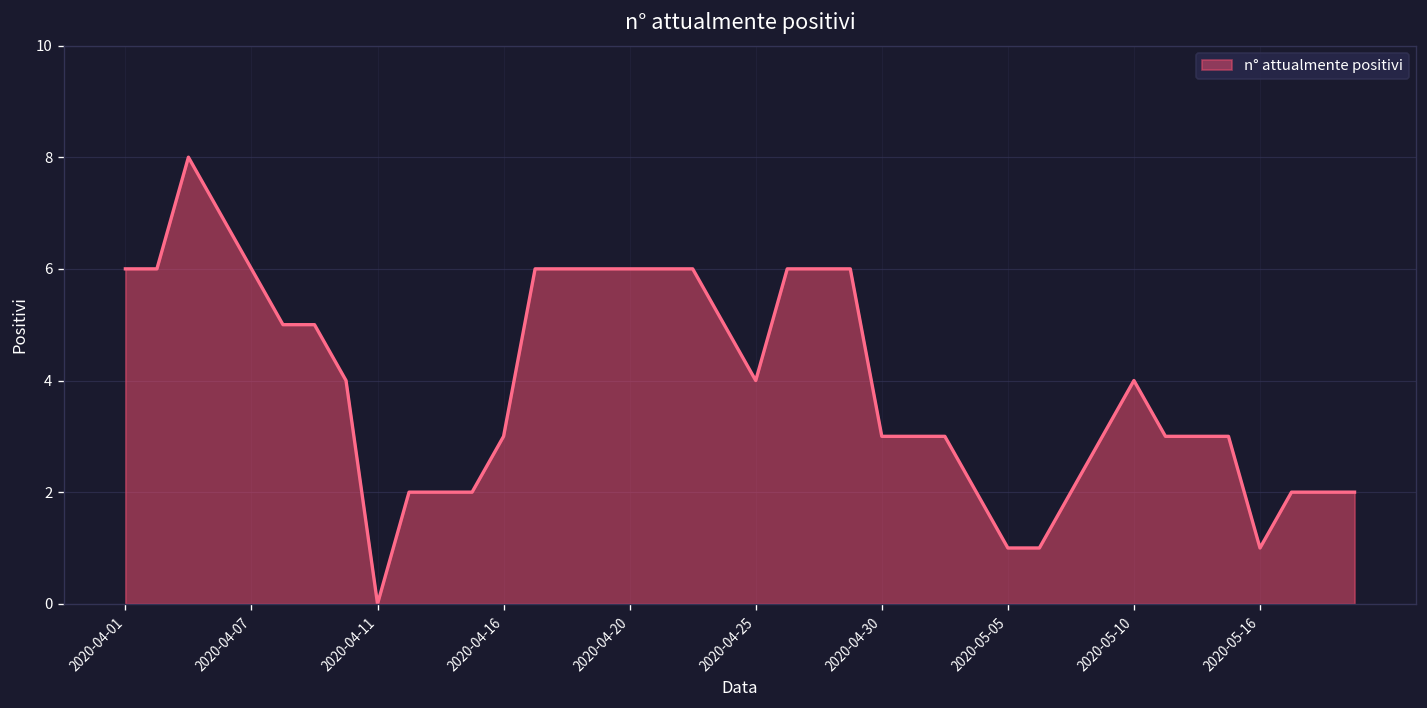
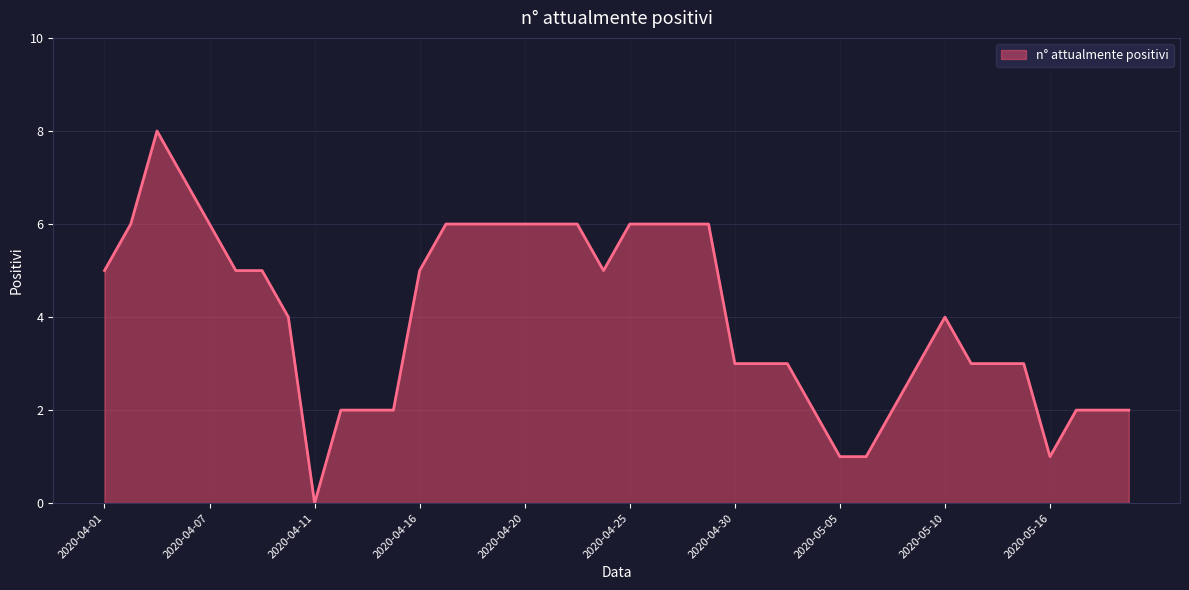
2020-04-01: 6 -> 5
2020-04-16: 3 -> 5
2020-04-25: 4 -> 6
